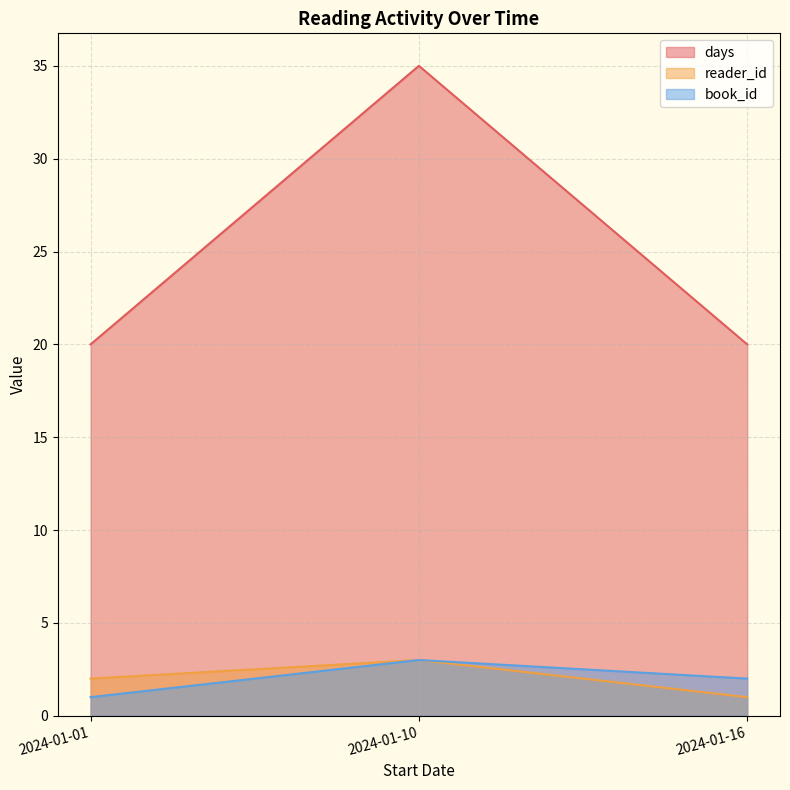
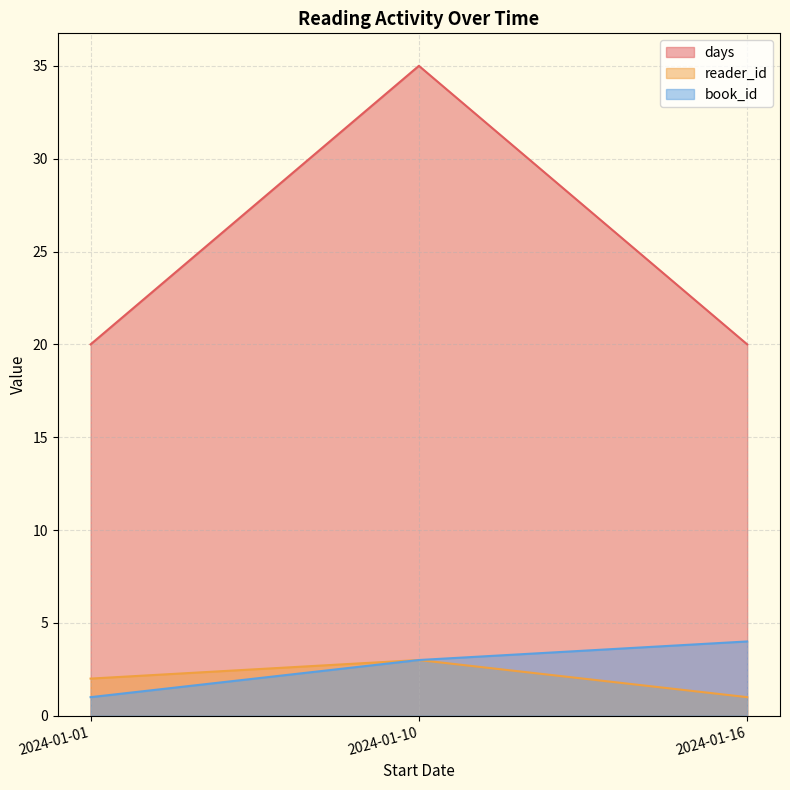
book_id, 2024-01-16: 2 -> 4
